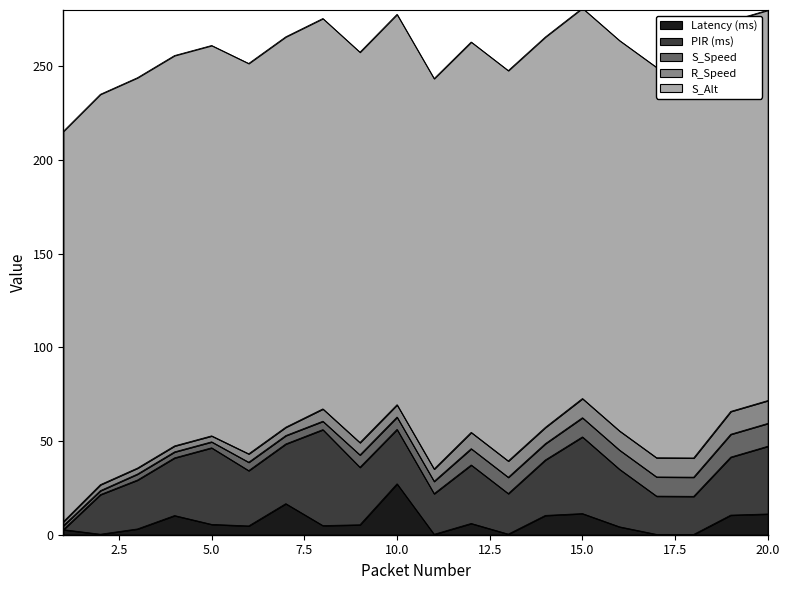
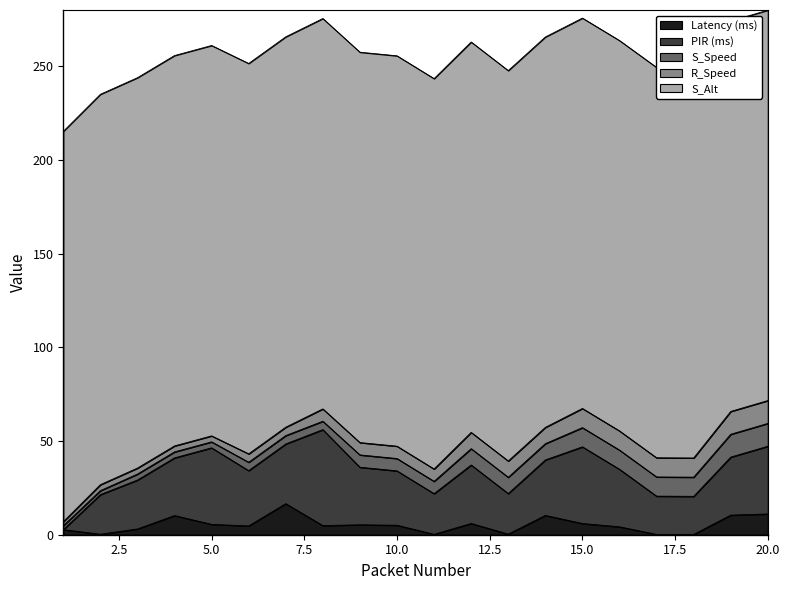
Latency (ms), 10.0: 27 -> 5
Latency (ms), 15.0: 11 -> 6
